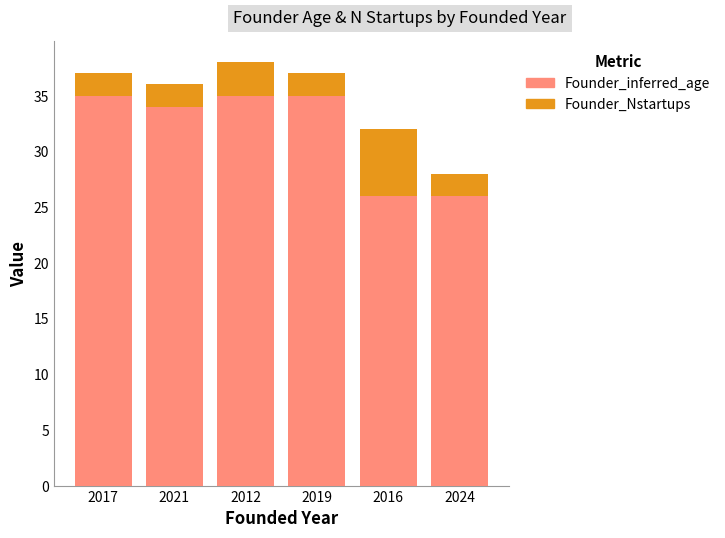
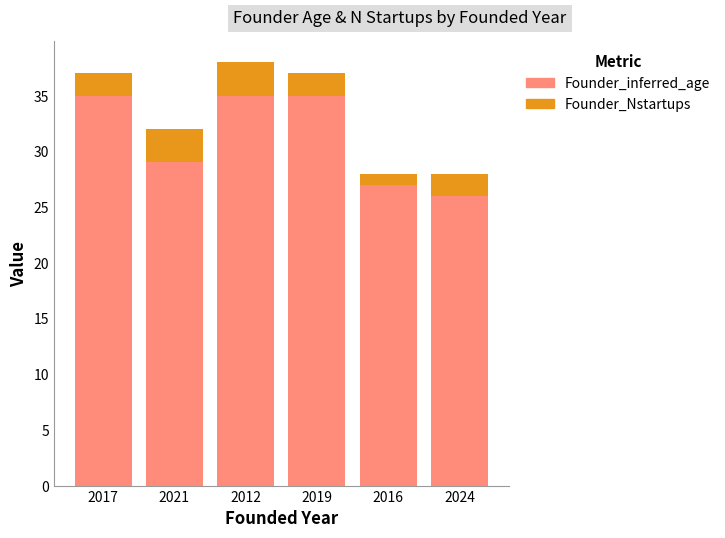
Founder_inferred_age, 2021: 34 -> 29
Founder_Nstartups, 2021: 2 -> 3
Founder_inferred_age, 2016: 26 -> 27
Founder_Nstartups, 2016: 6 -> 1
